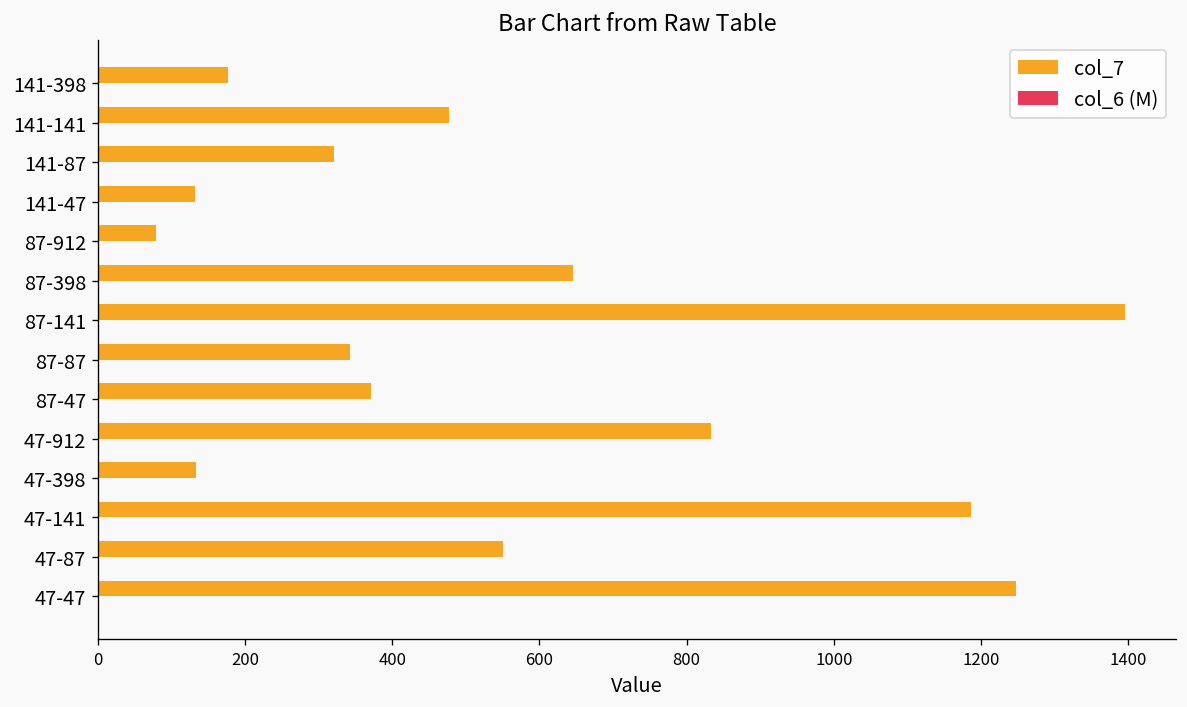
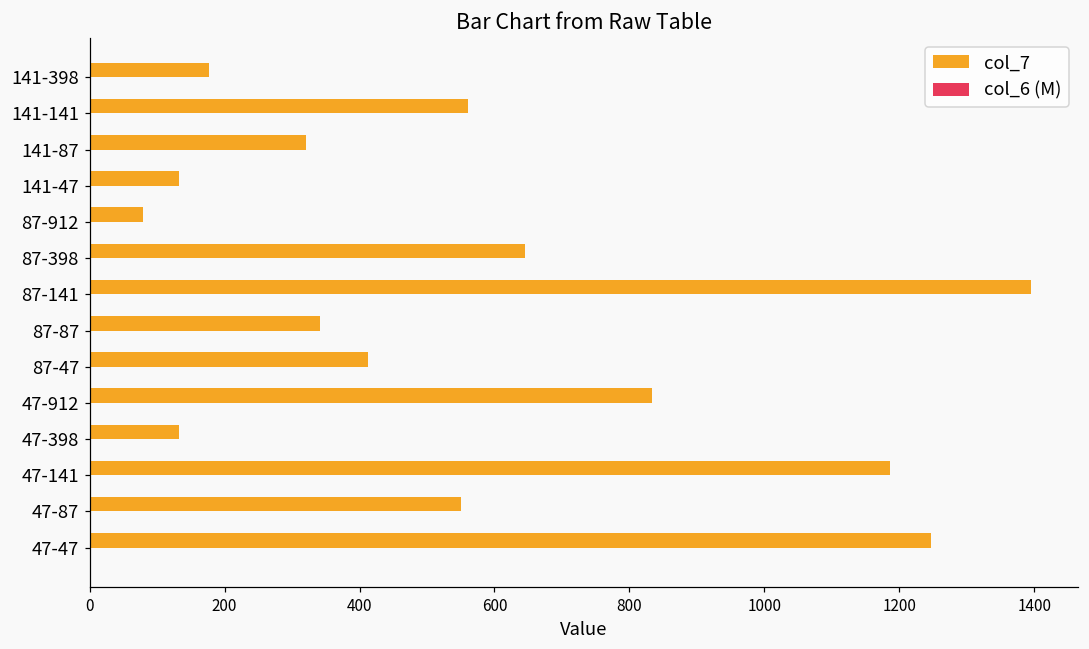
col_7, 141-141: 480 -> 560
col_7, 87-47: 370 -> 410
